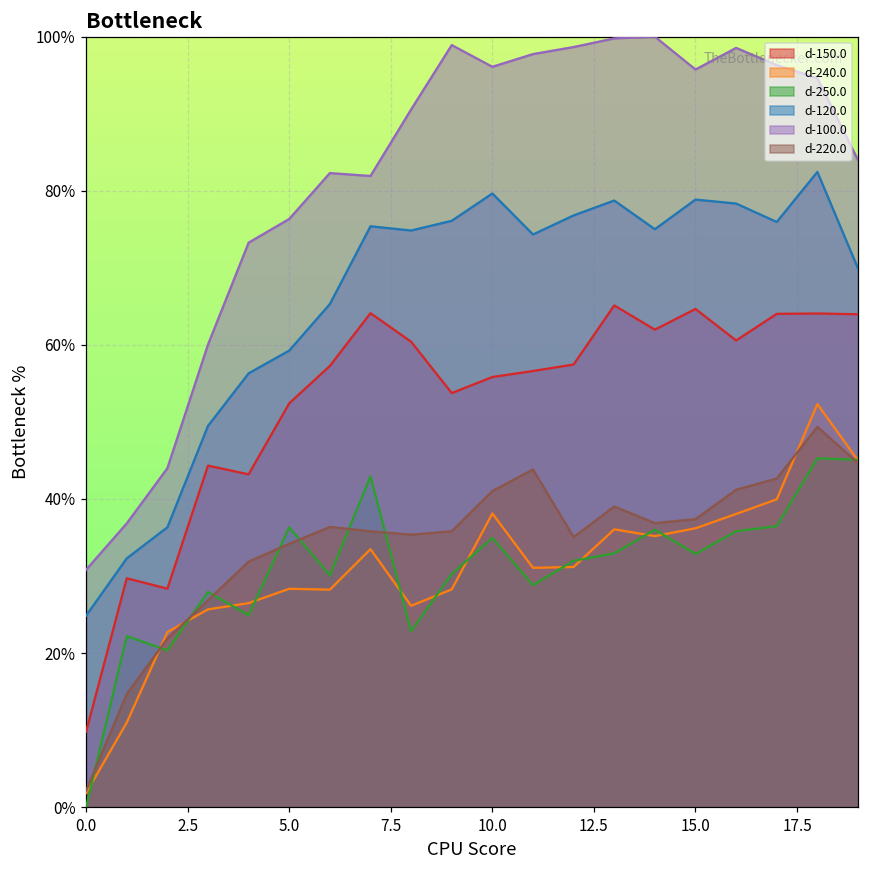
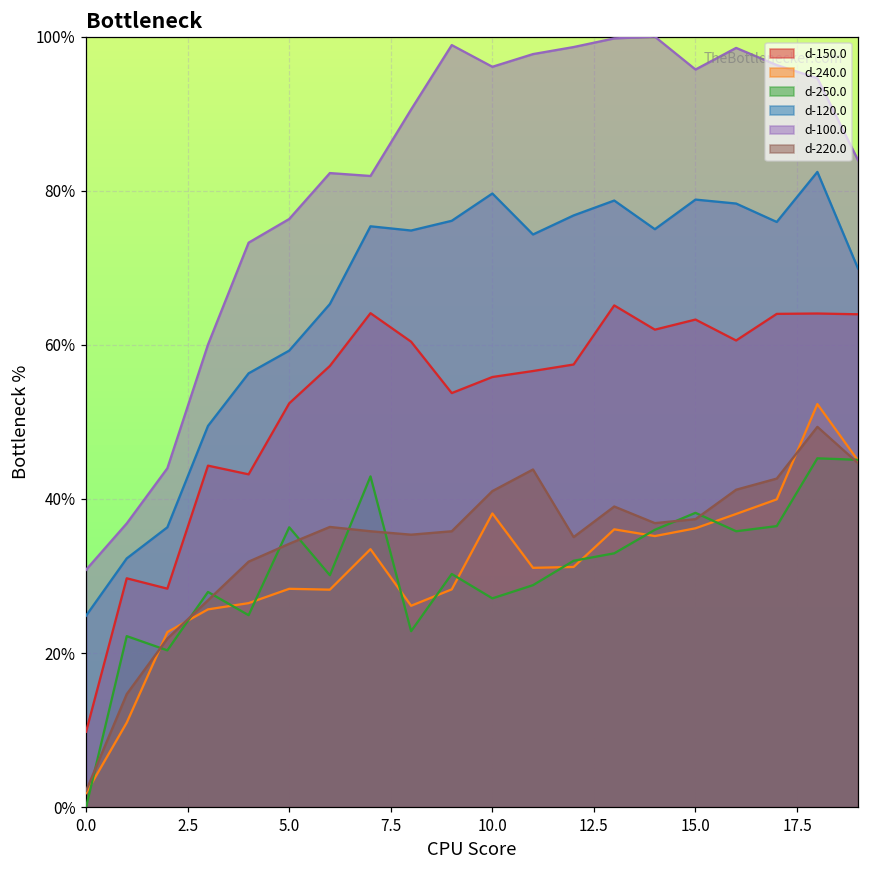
d-250.0, 10.0: 35% -> 27%
d-150.0, 15.0: 65% -> 63%
d-250.0, 15.0: 33% -> 38%
